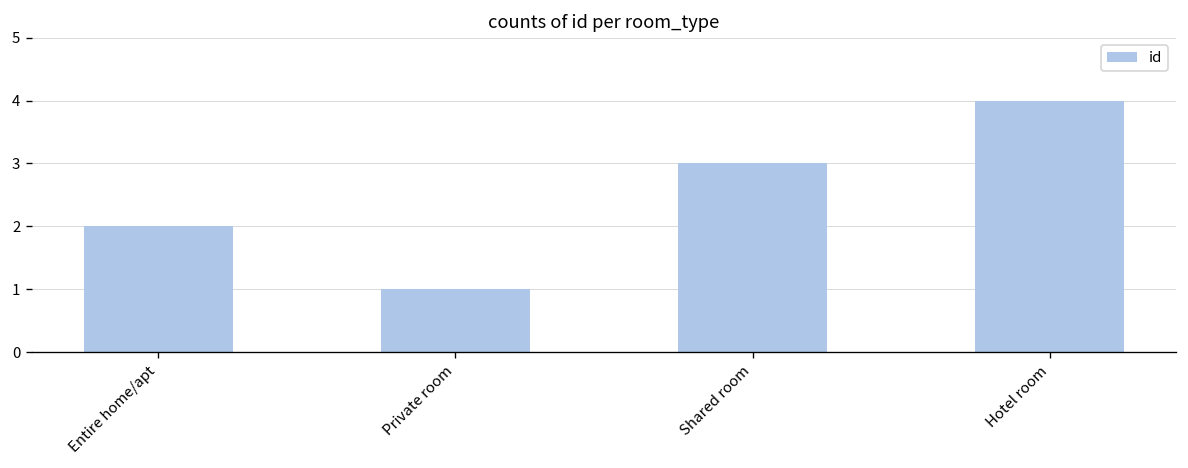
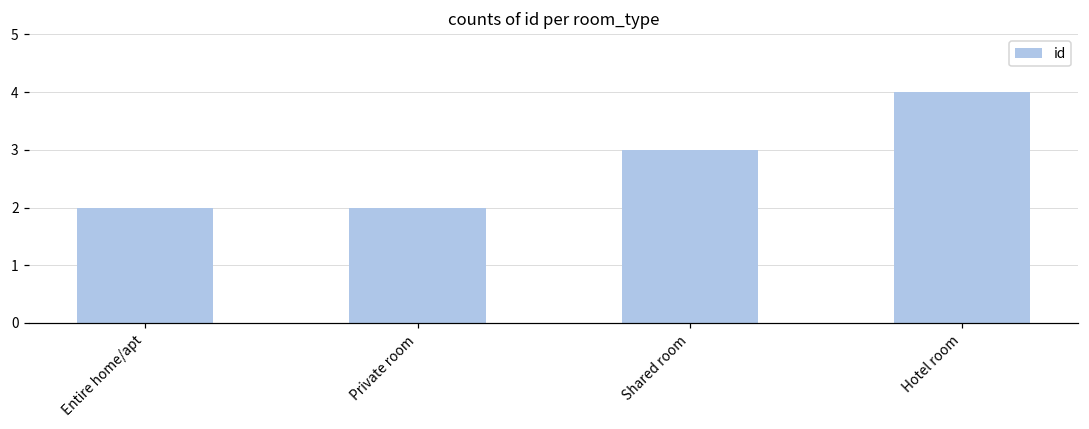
Private room: 1 -> 2
